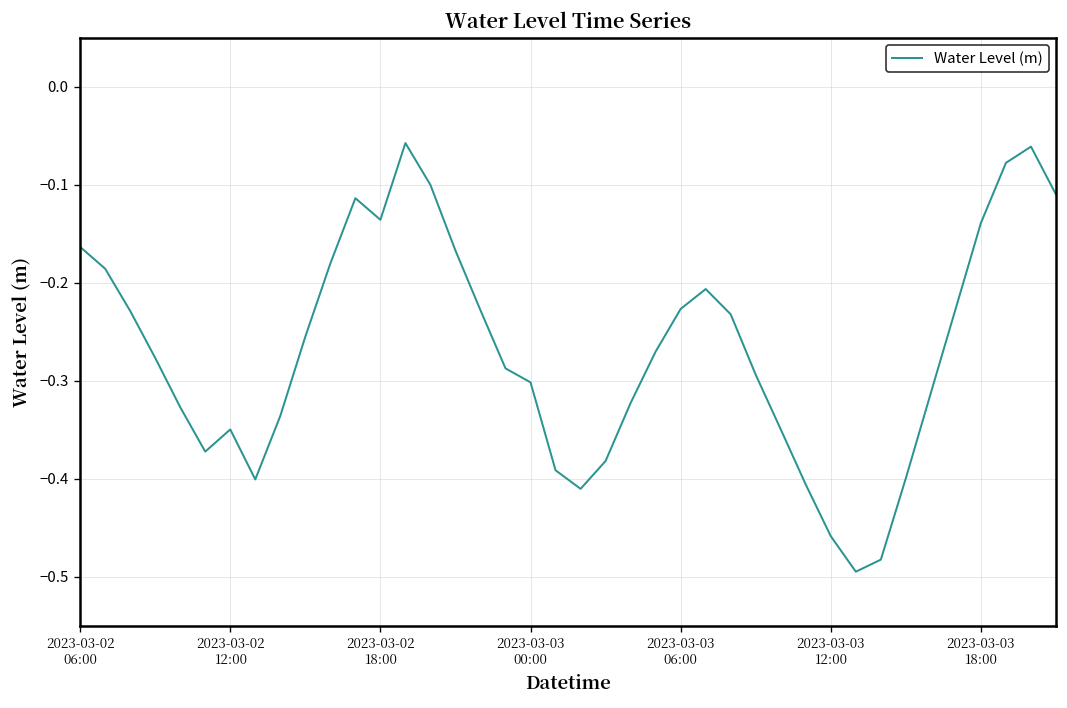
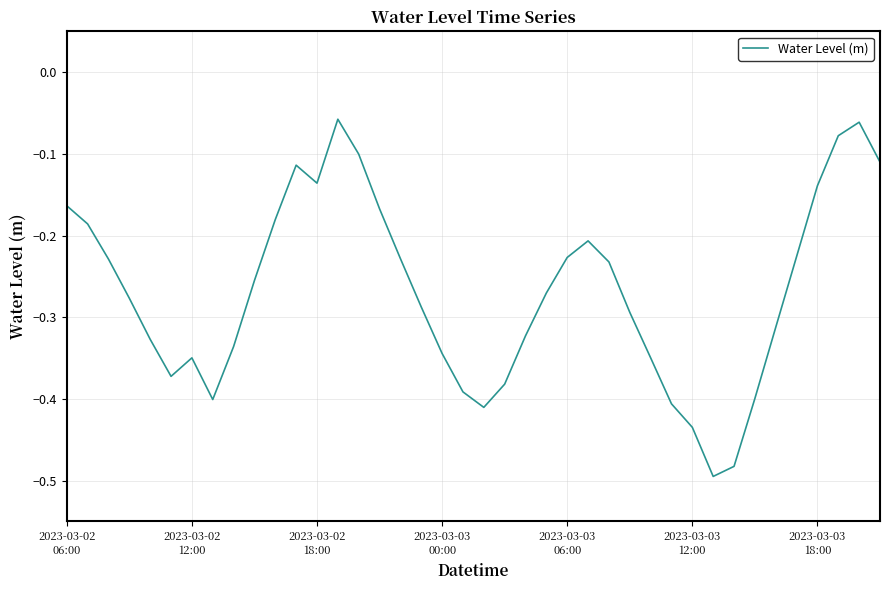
2023-03-03 00:00: -0.30 -> -0.34
2023-03-03 12:00: -0.46 -> -0.43
